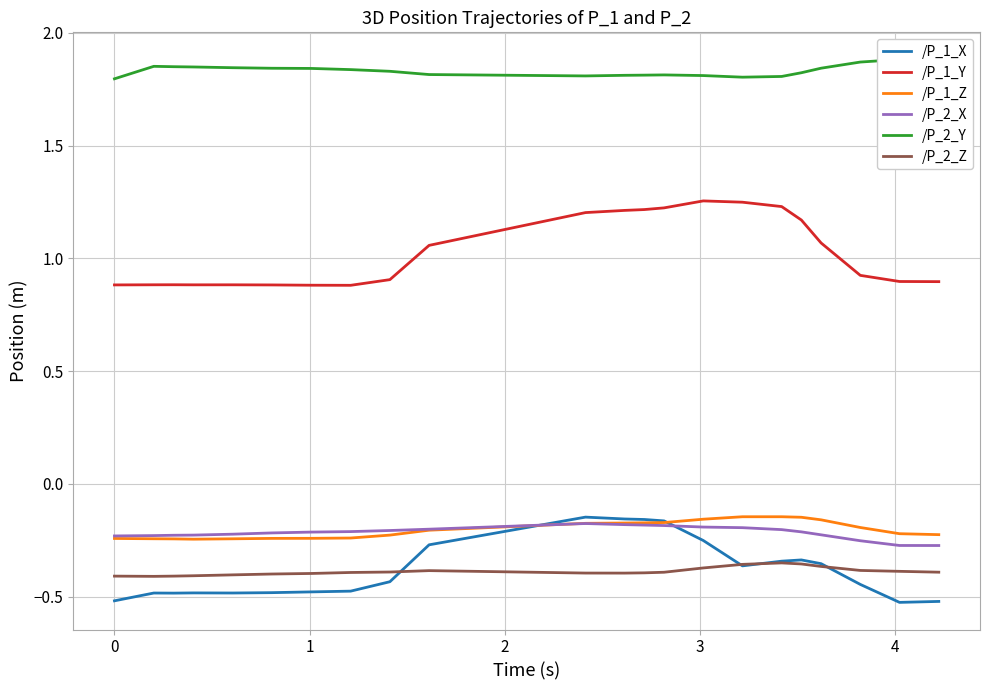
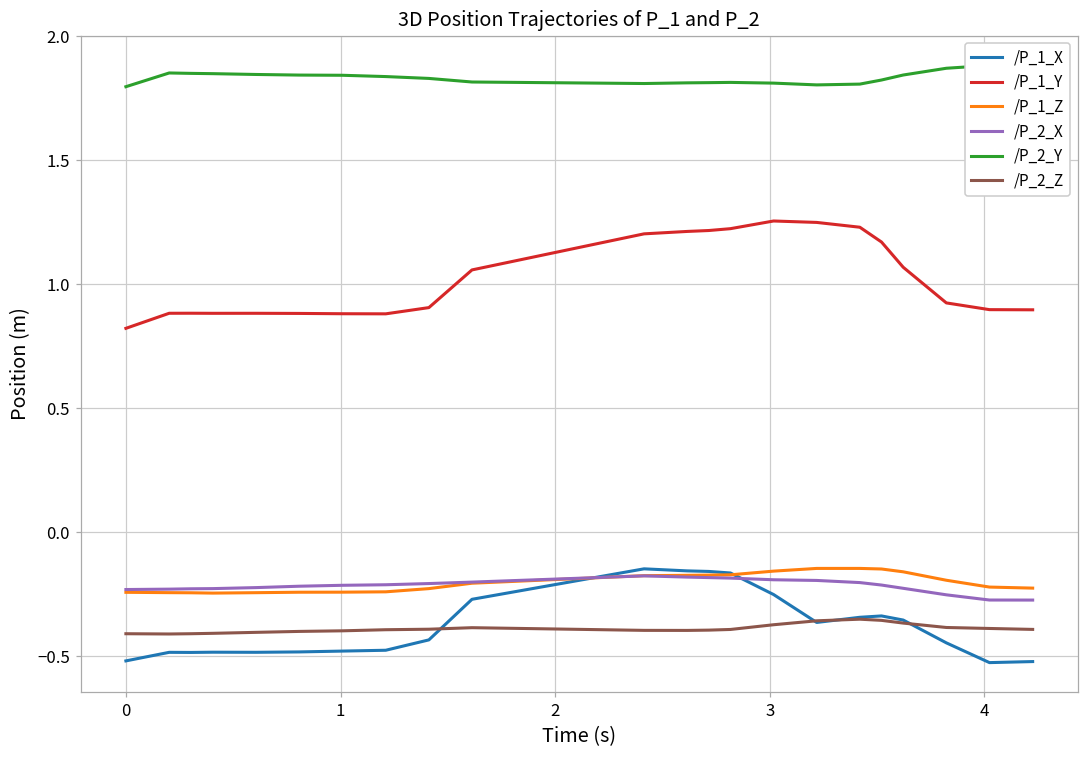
/P_1_Y, 0: 0.88 -> 0.82
